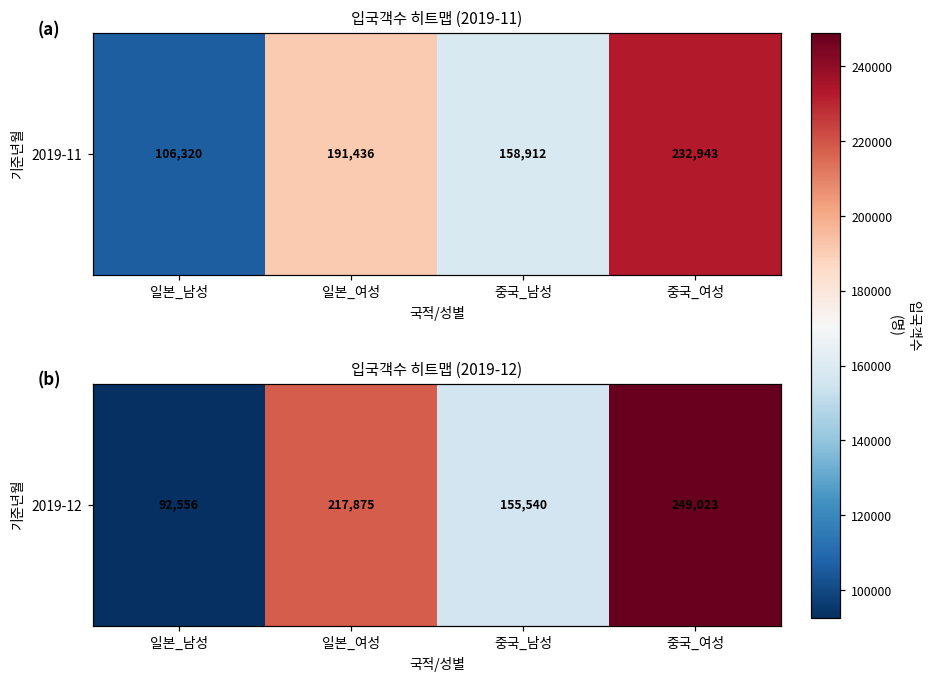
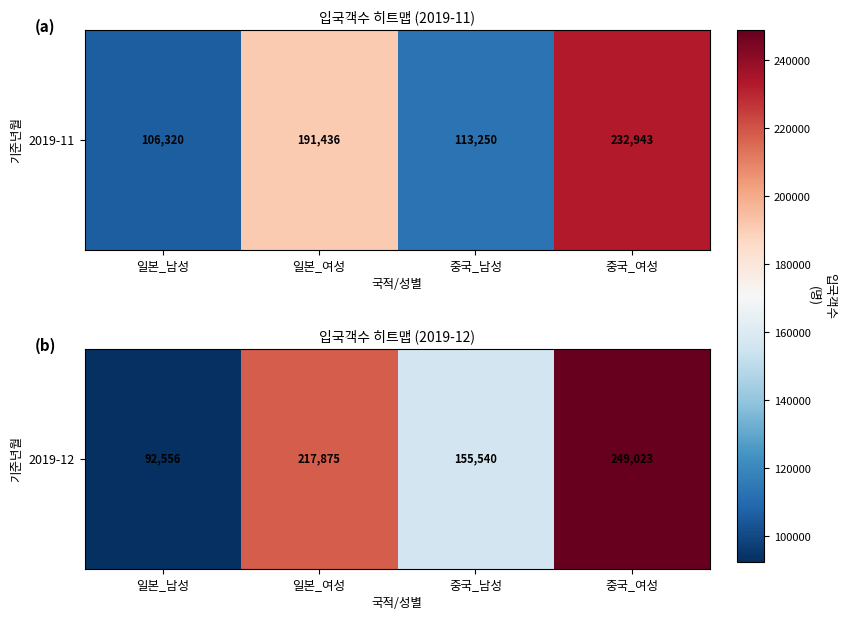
입국객수 히트맵 (2019-11), 2019-11, 중국_남성: 158,912 -> 113,250
